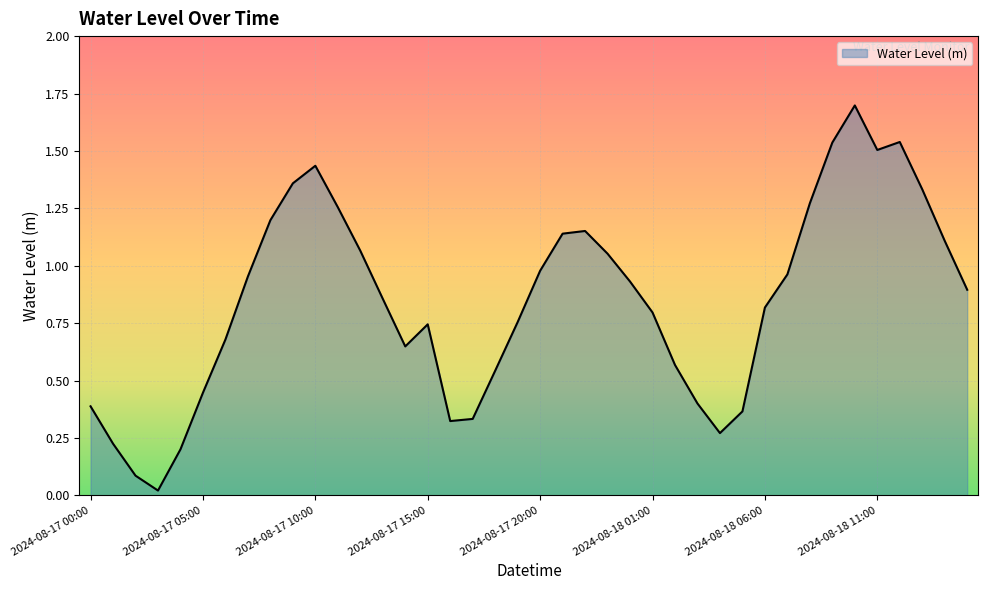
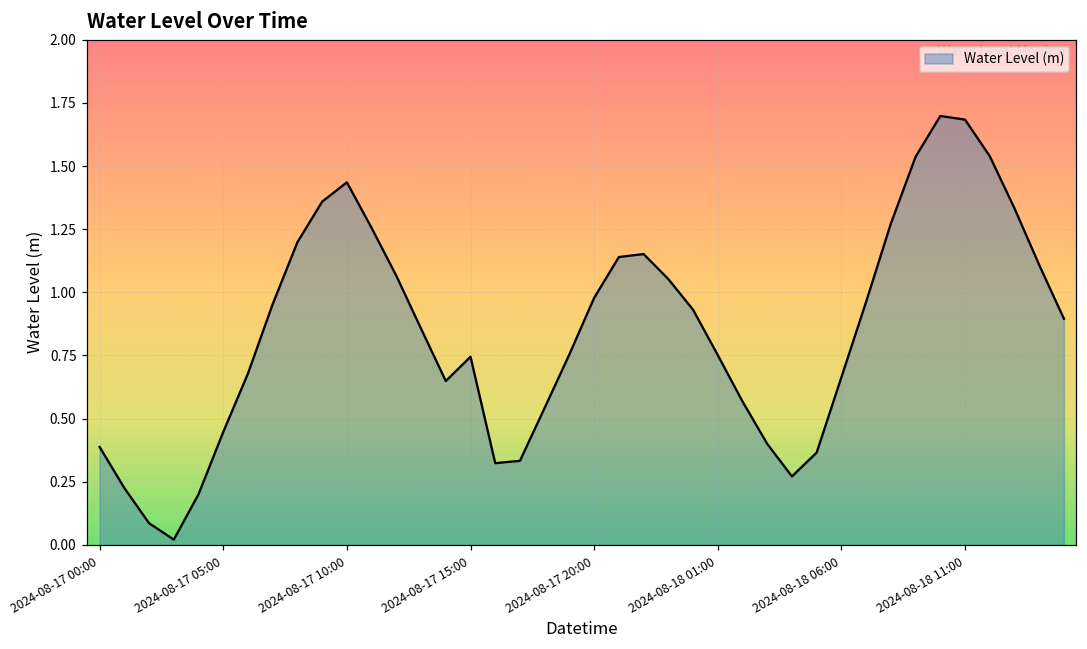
2024-08-18 01:00: 0.80 -> 0.75
2024-08-18 06:00: 0.82 -> 0.66
2024-08-18 11:00: 1.50 -> 1.68
